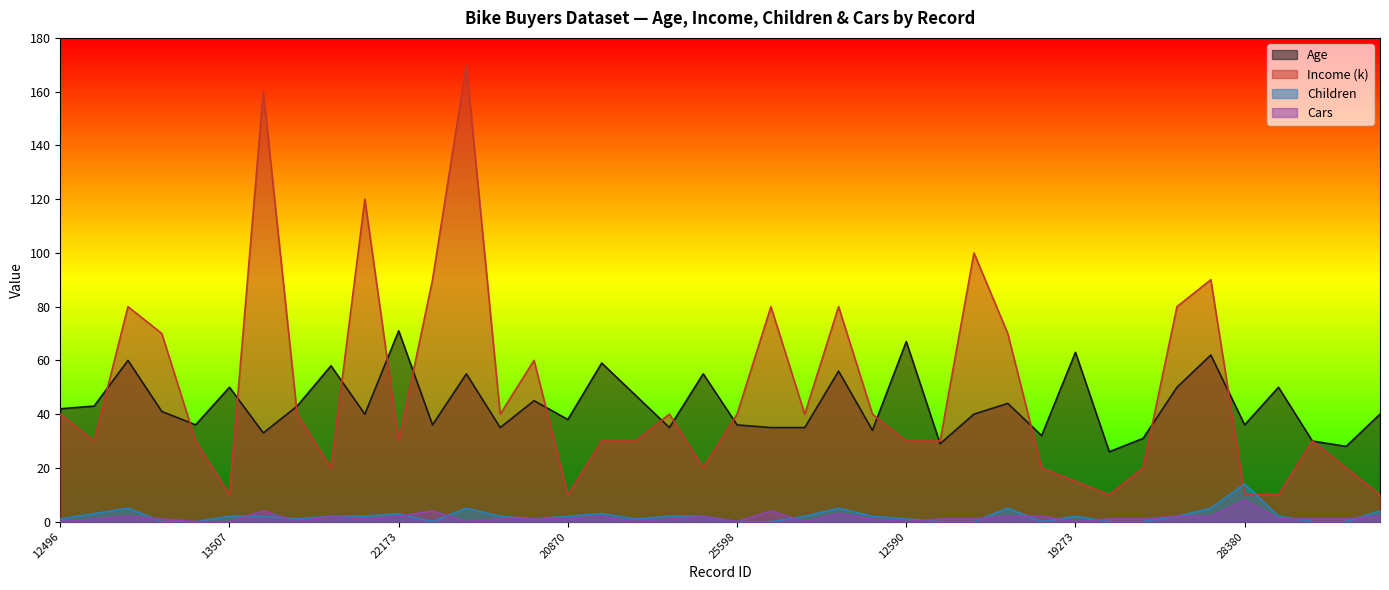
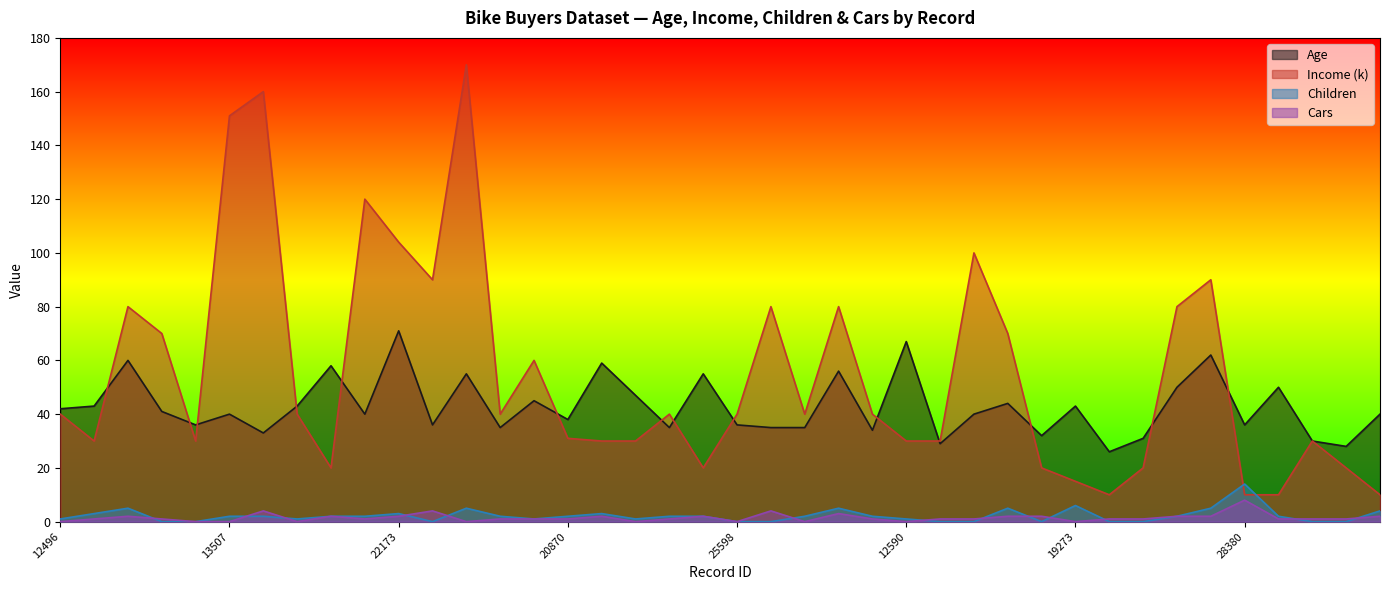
Age, 13507: 50 -> 40
Income (k), 13507: 10 -> 151
Income (k), 22173: 30 -> 104
Income (k), 20870: 10 -> 31
Age, 19273: 63 -> 43
Children, 19273: 2 -> 6
